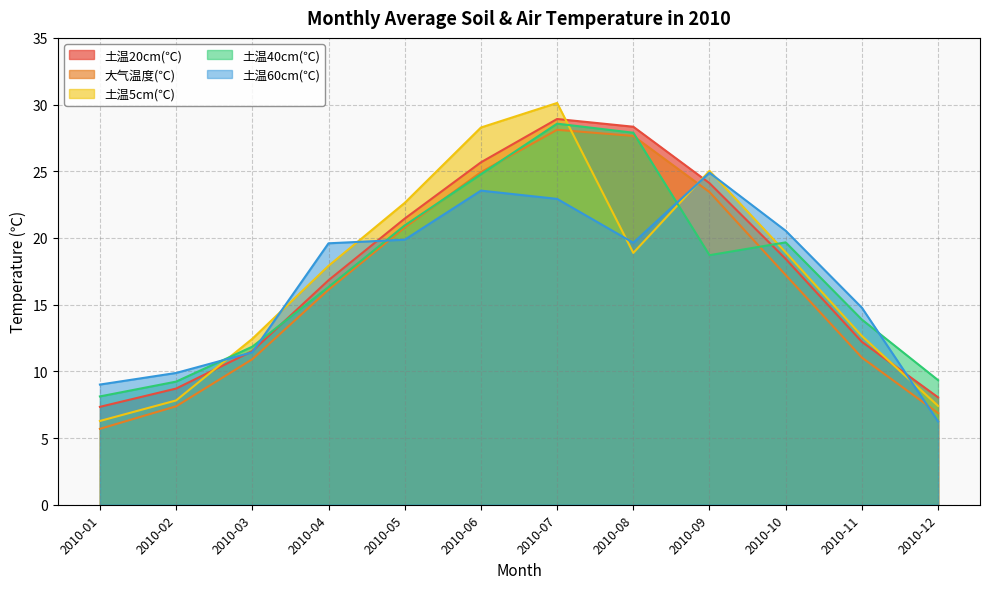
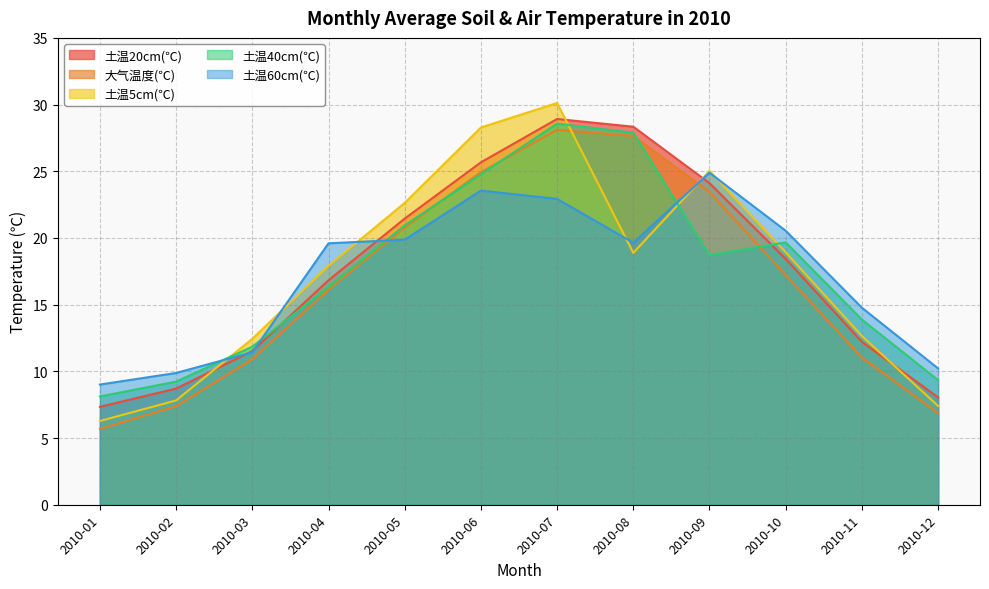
土温60cm(℃), 2010-12: 6.2 -> 10.2
